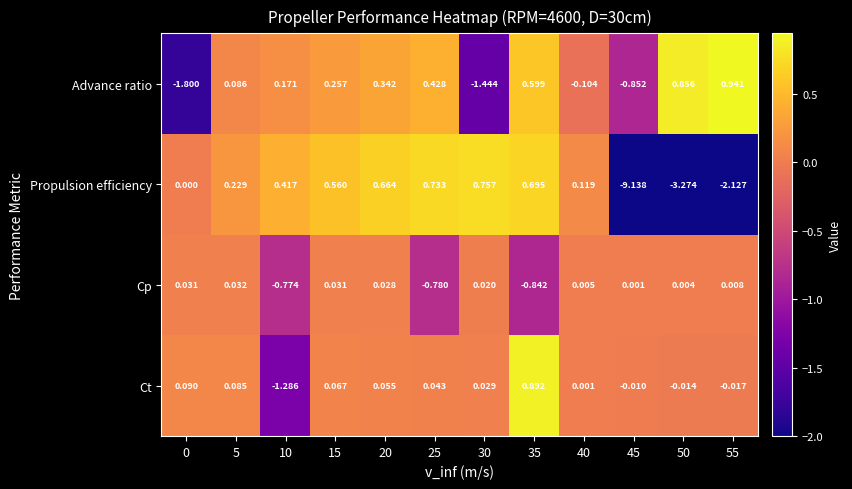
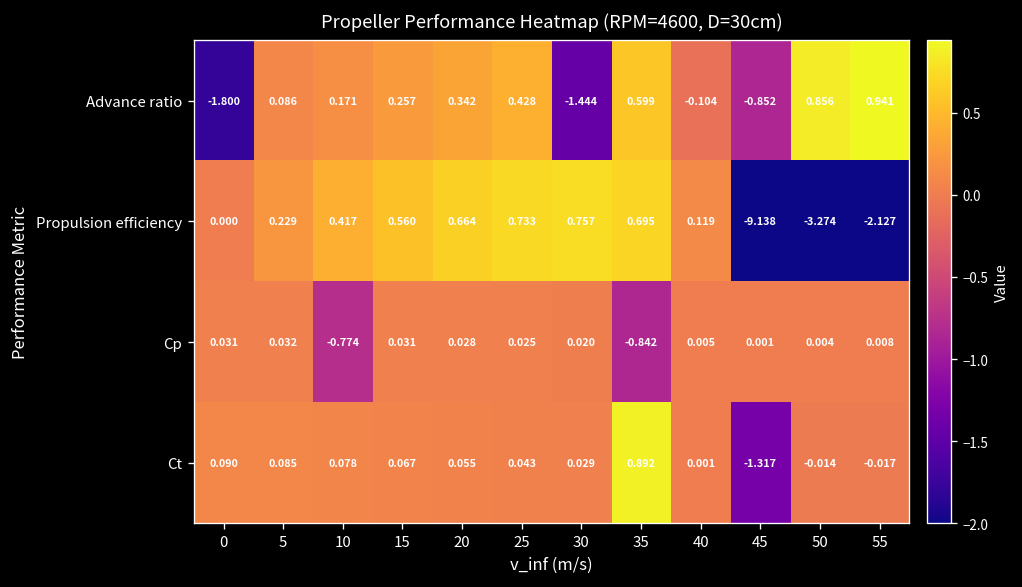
Cp, 25: -0.780 -> 0.025
Ct, 10: -1.286 -> 0.078
Ct, 45: -0.010 -> -1.317
